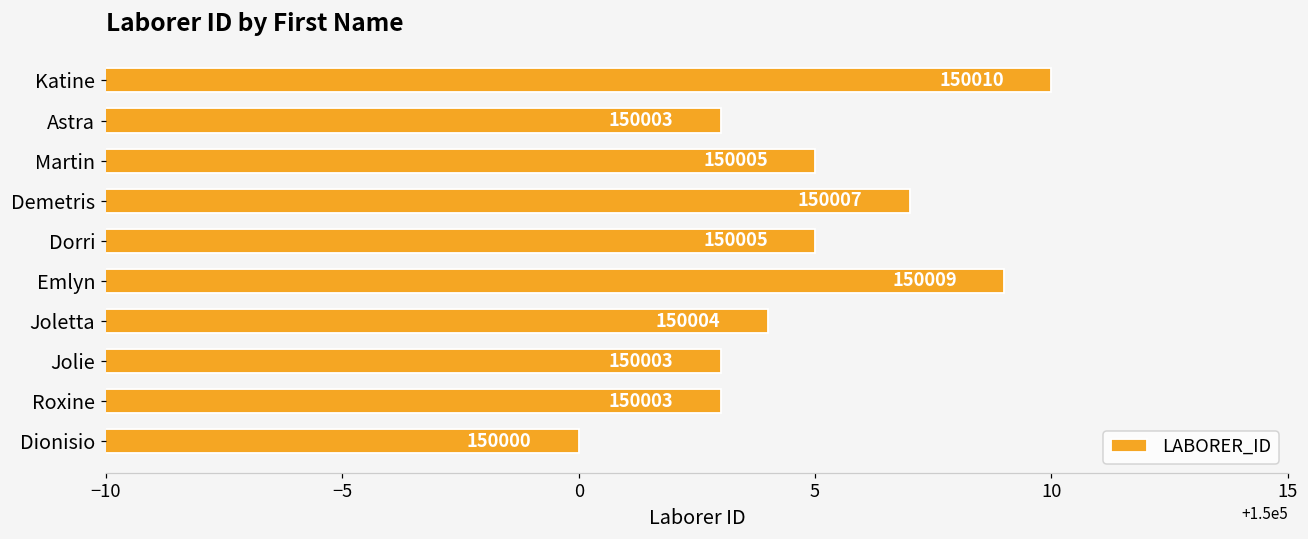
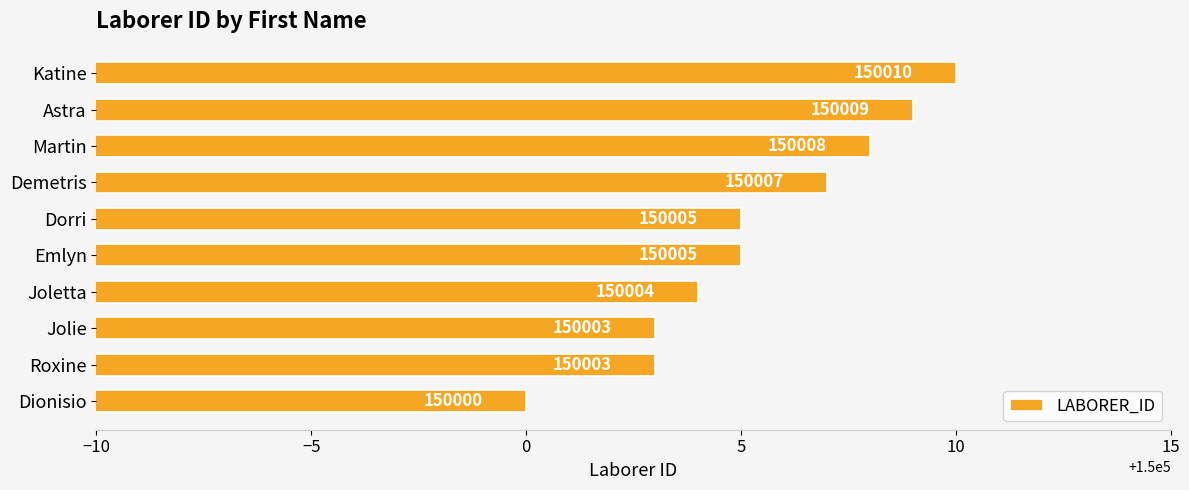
Astra: 150003 -> 150009
Martin: 150005 -> 150008
Emlyn: 150009 -> 150005
